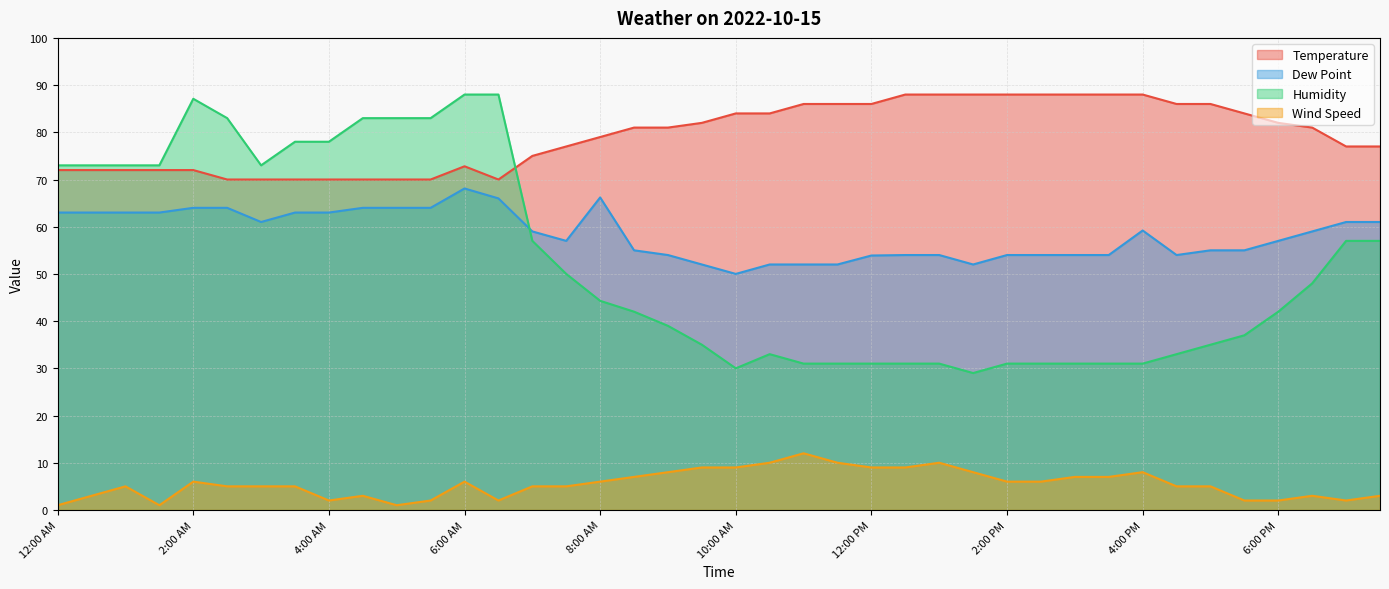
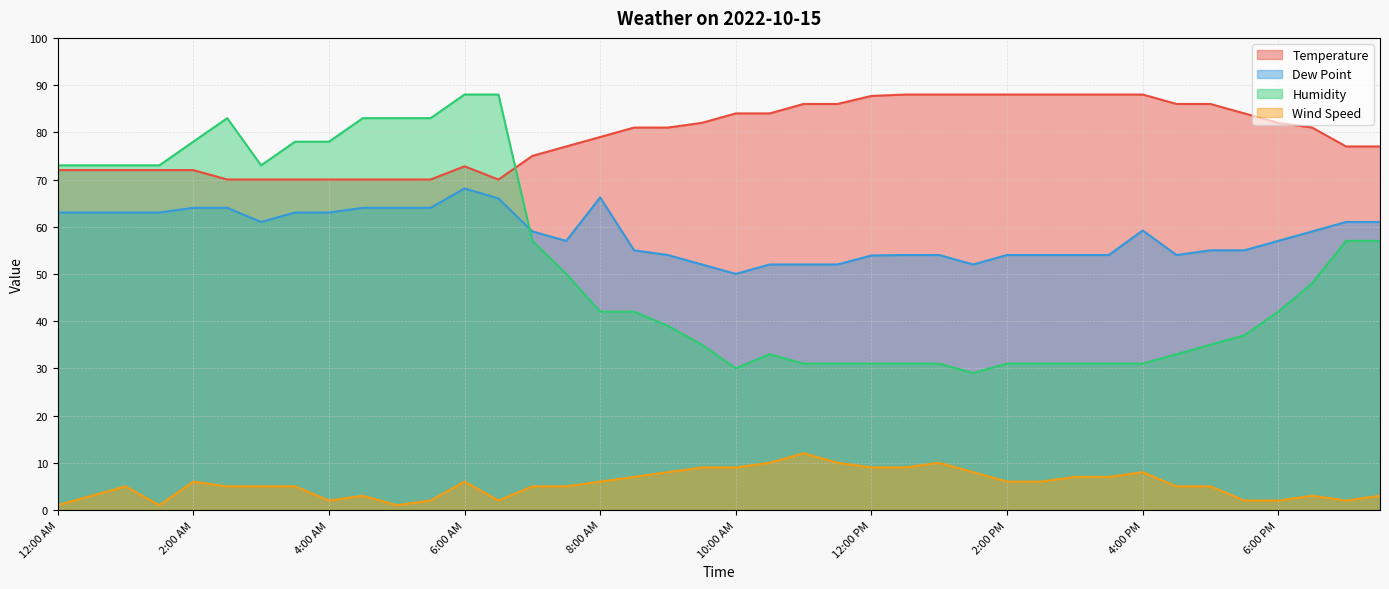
Humidity, 2:00 AM: 87 -> 78
Humidity, 8:00 AM: 44 -> 42
Temperature, 12:00 PM: 86 -> 88
